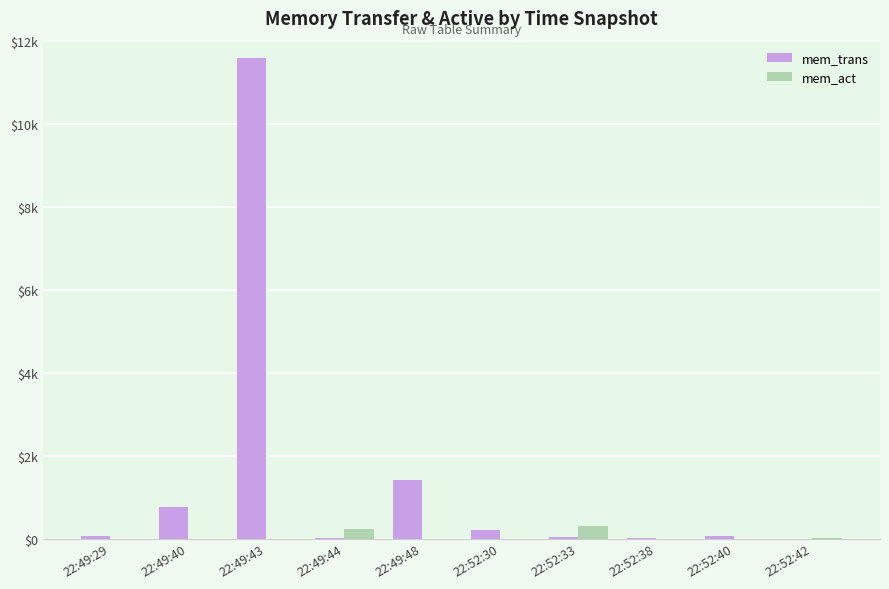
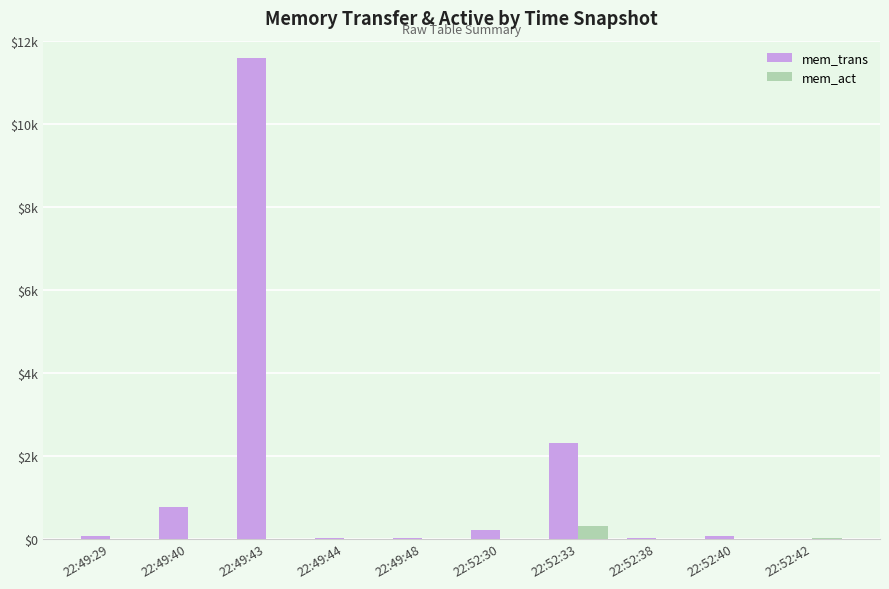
mem_act, 22:49:44: $200 -> $0
mem_trans, 22:49:48: $1400 -> $0
mem_trans, 22:52:33: $0 -> $2300
